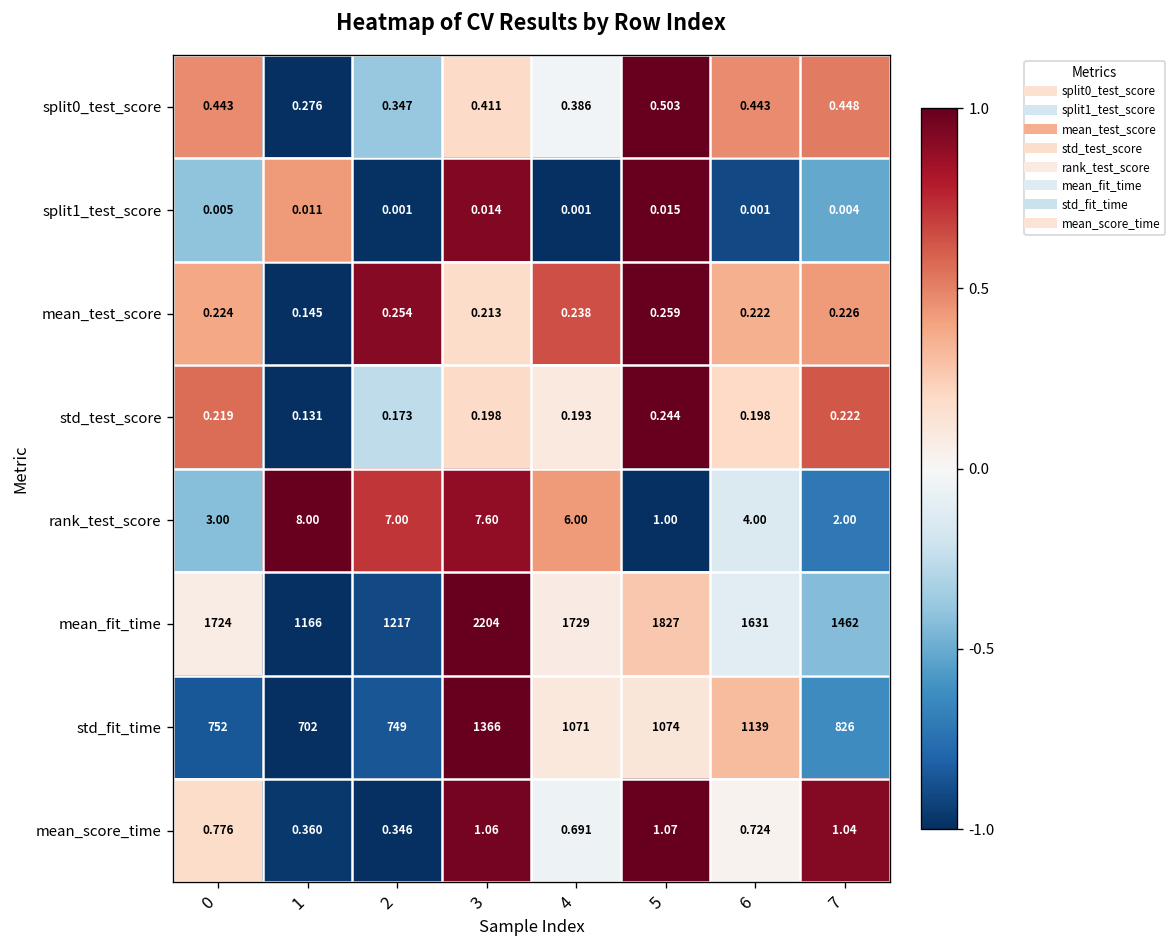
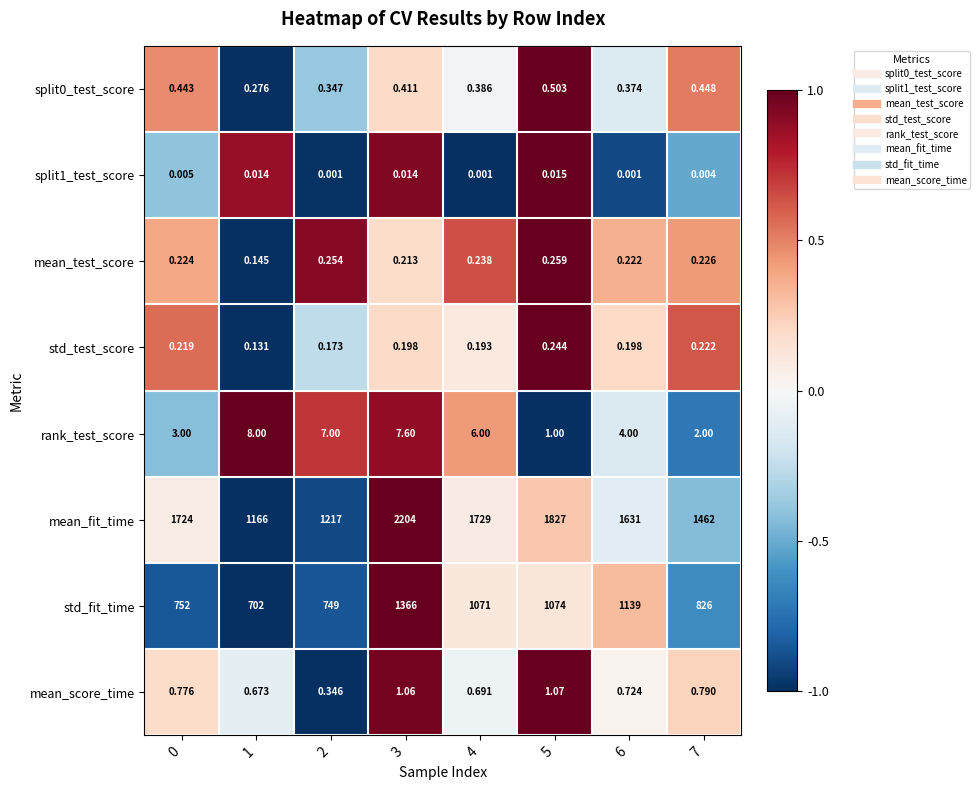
split0_test_score, 6: 0.443 -> 0.374
split1_test_score, 1: 0.011 -> 0.014
mean_score_time, 1: 0.360 -> 0.673
mean_score_time, 7: 1.04 -> 0.790
